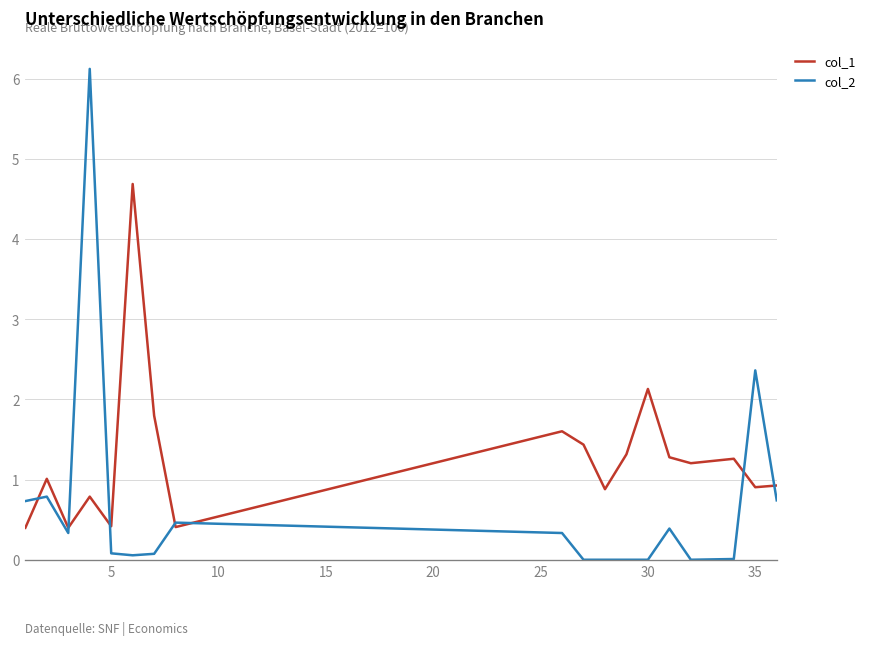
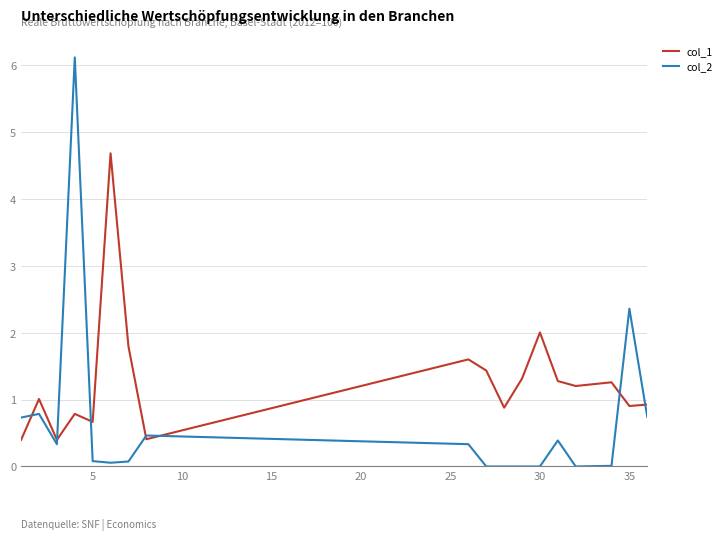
col_1, 5: 0.4 -> 0.7
col_1, 30: 2.1 -> 2.0
